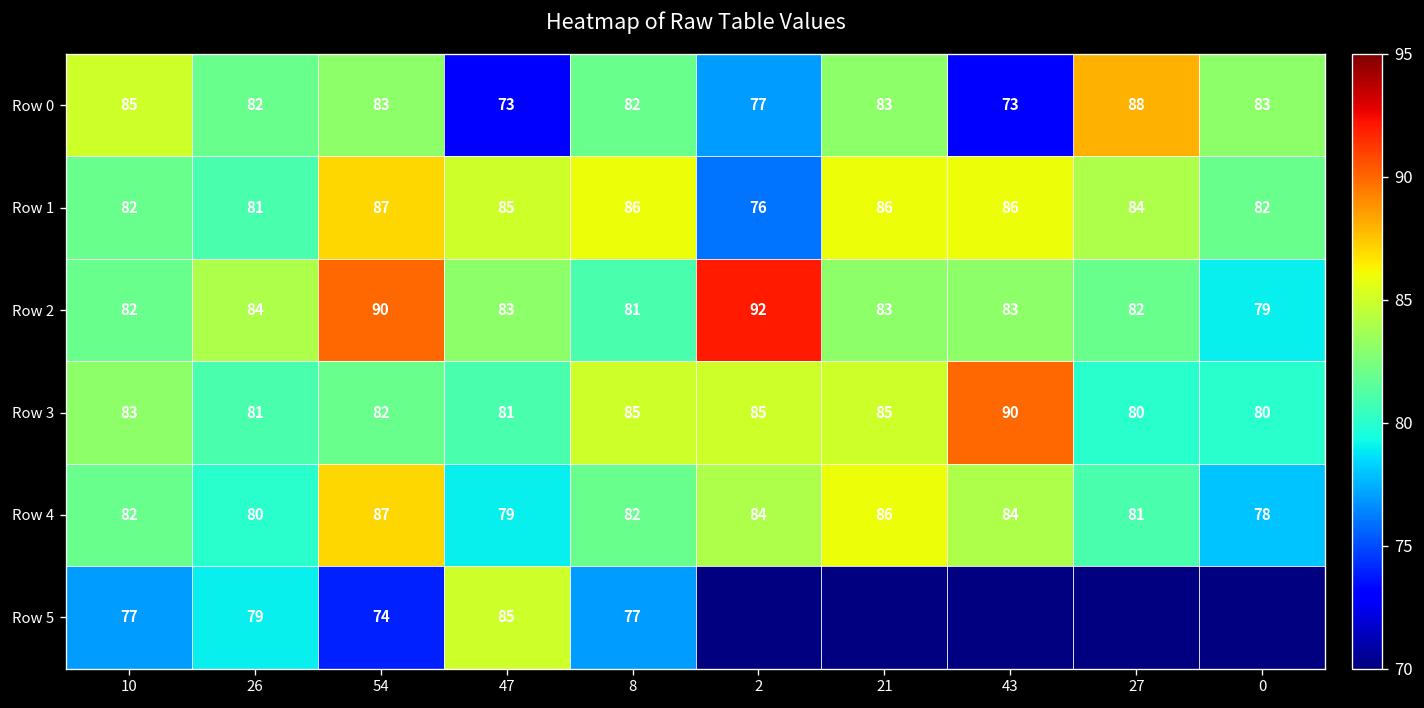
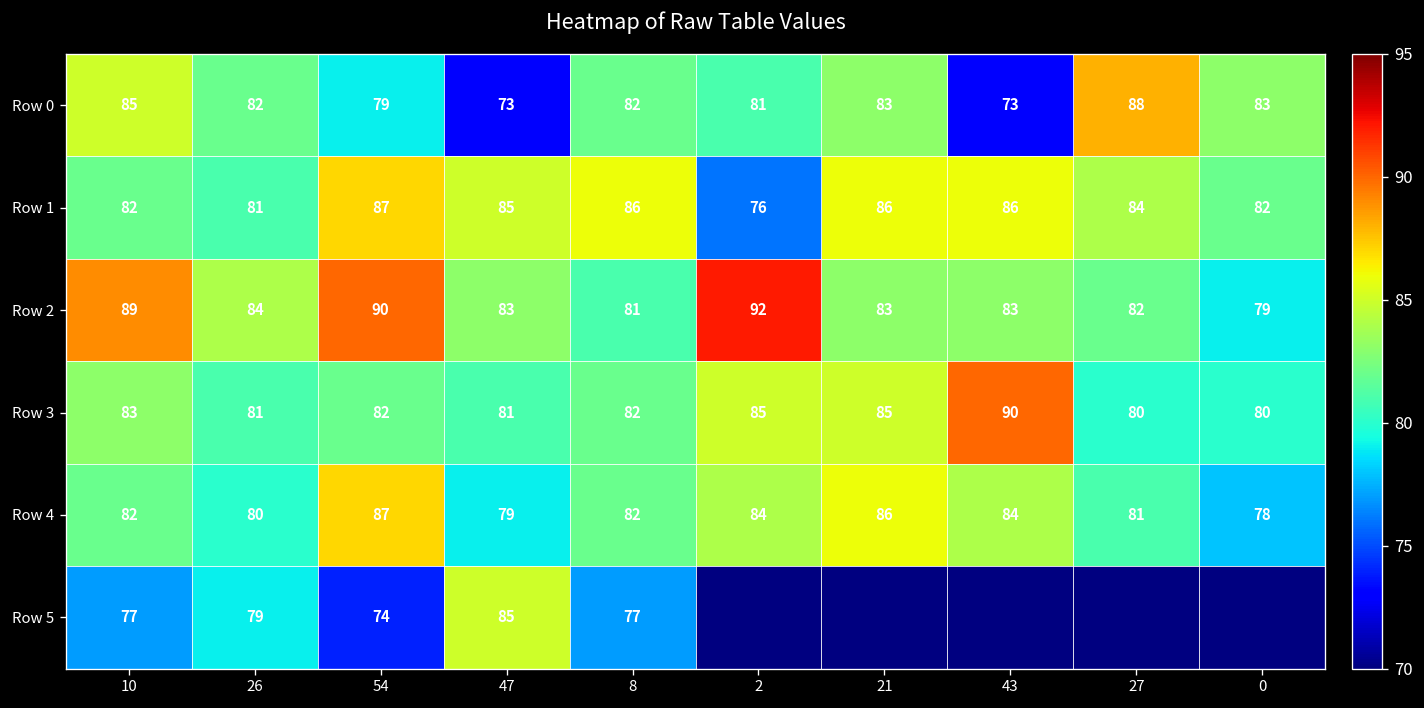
Row 0, 54: 83 -> 79
Row 0, 2: 77 -> 81
Row 2, 10: 82 -> 89
Row 3, 8: 85 -> 82
